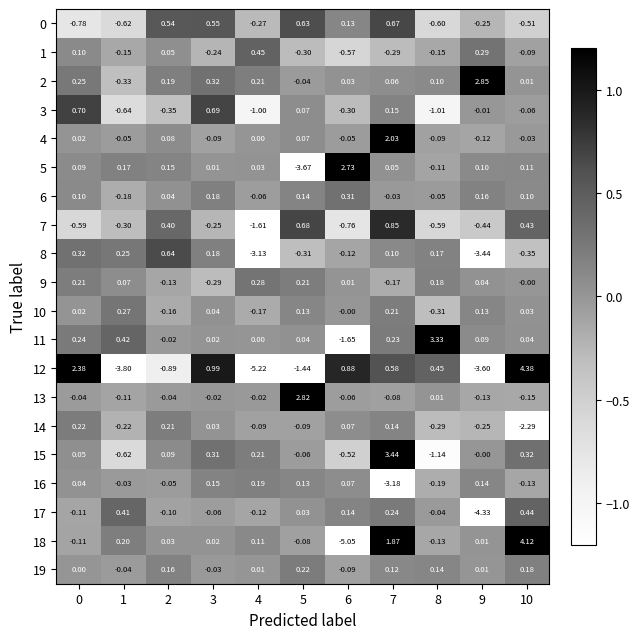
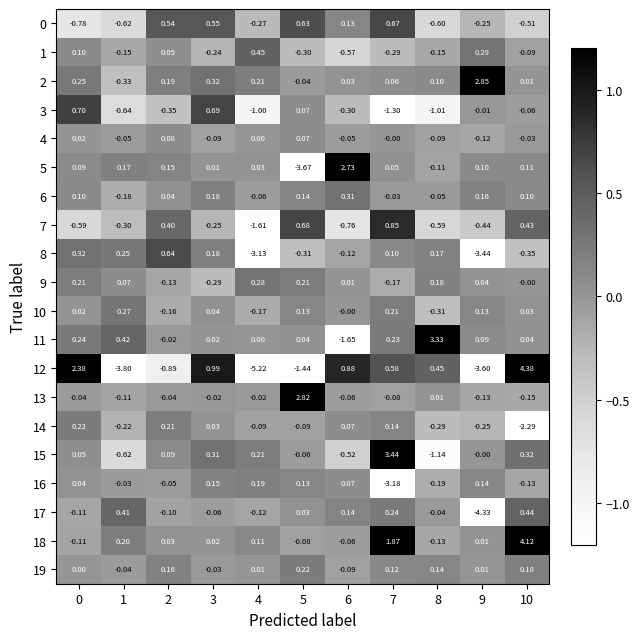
3, 7: 0.15 -> -1.30
4, 7: 2.03 -> -0.00
18, 6: -5.05 -> -0.06
